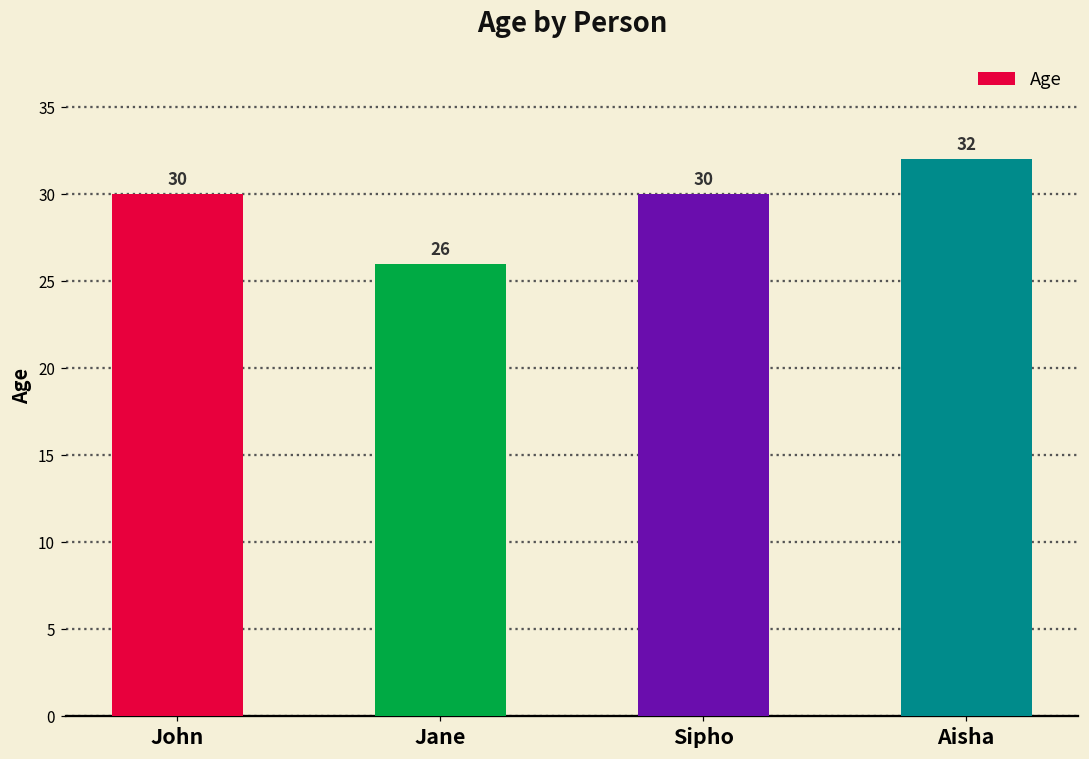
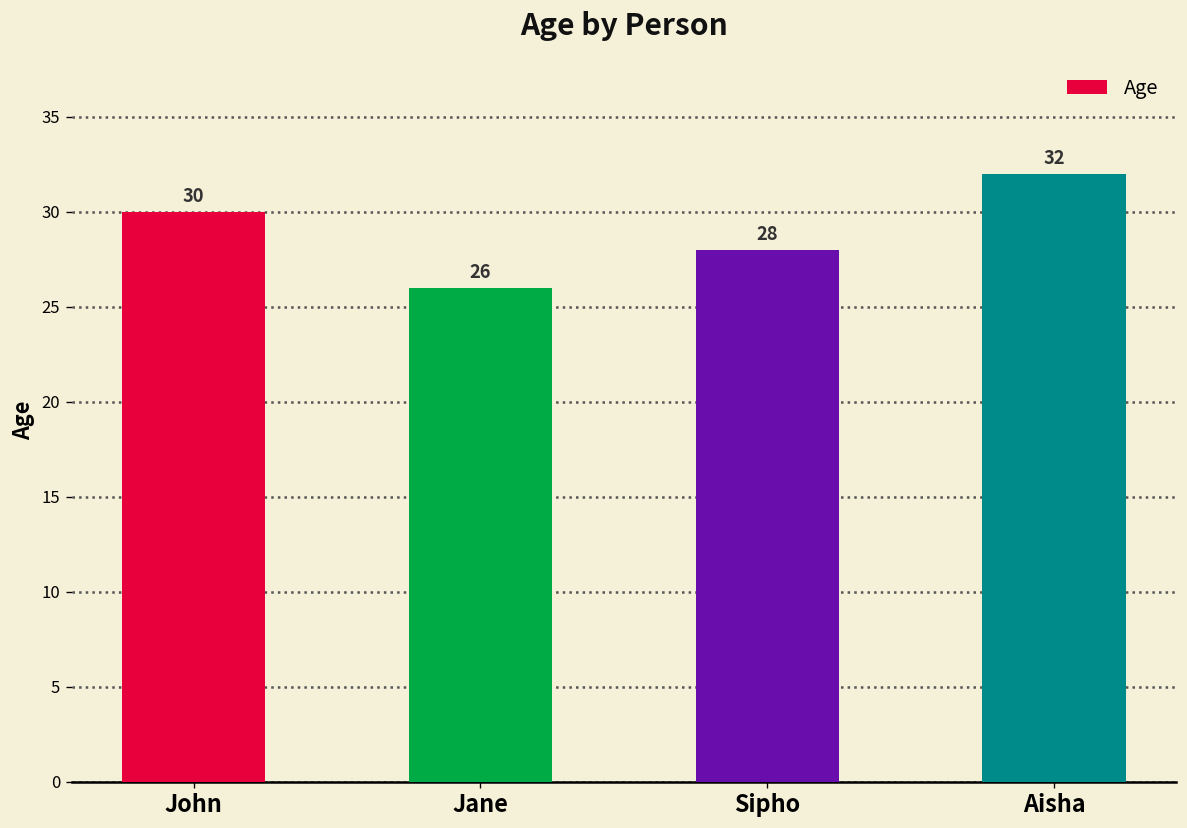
Sipho: 30 -> 28
